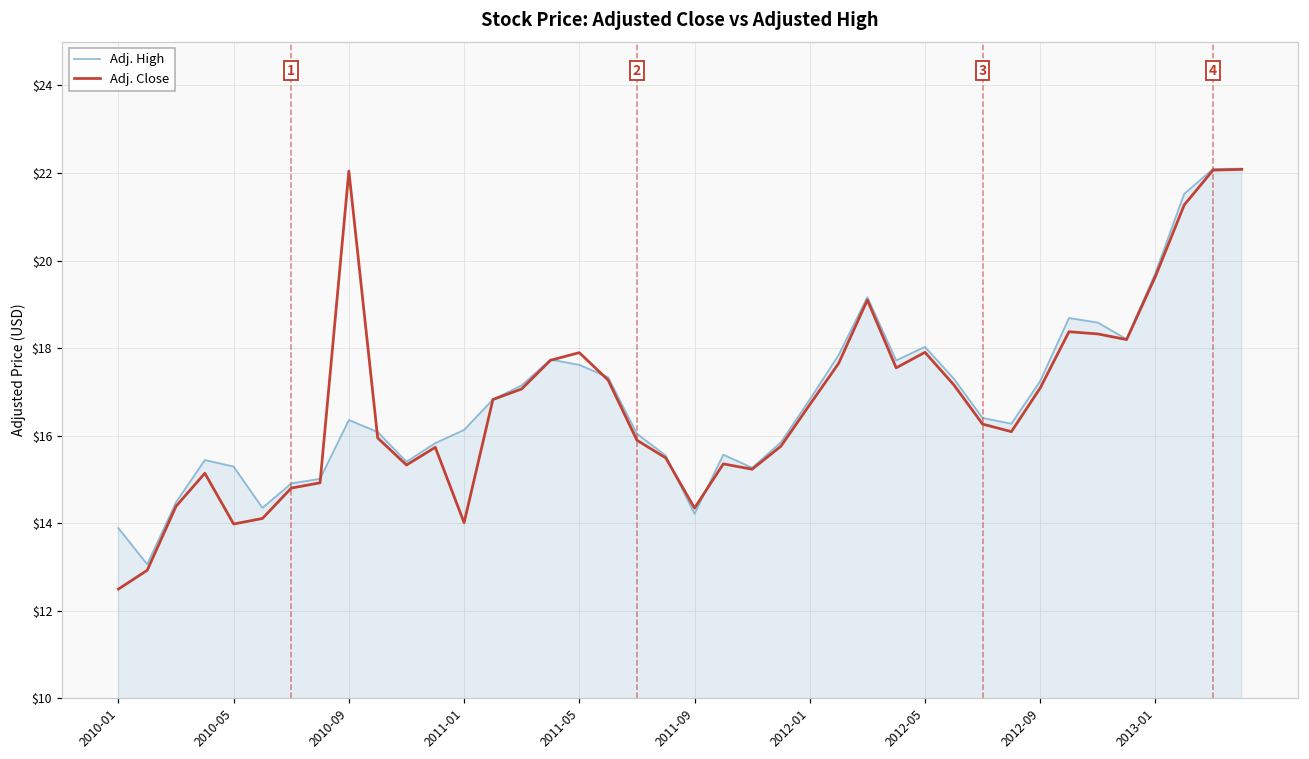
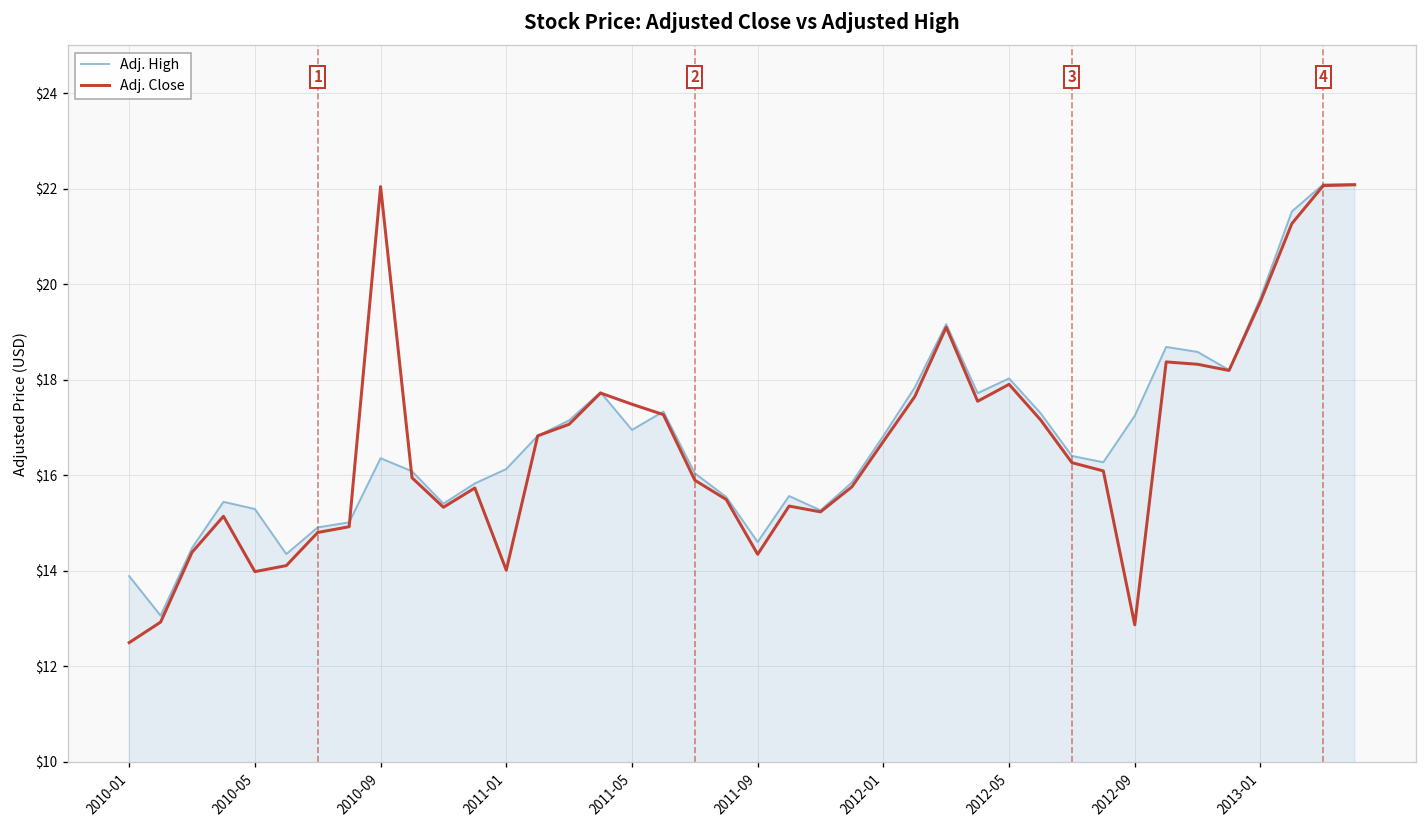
Adj. High, 2011-05: $17.6 -> $17.0
Adj. Close, 2011-05: $17.9 -> $17.5
Adj. High, 2011-09: $14.2 -> $14.6
Adj. Close, 2012-09: $17.1 -> $12.9
